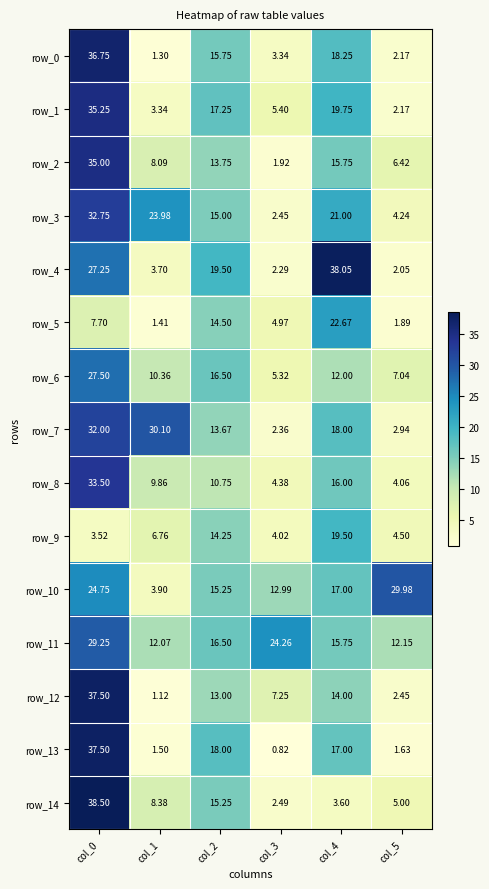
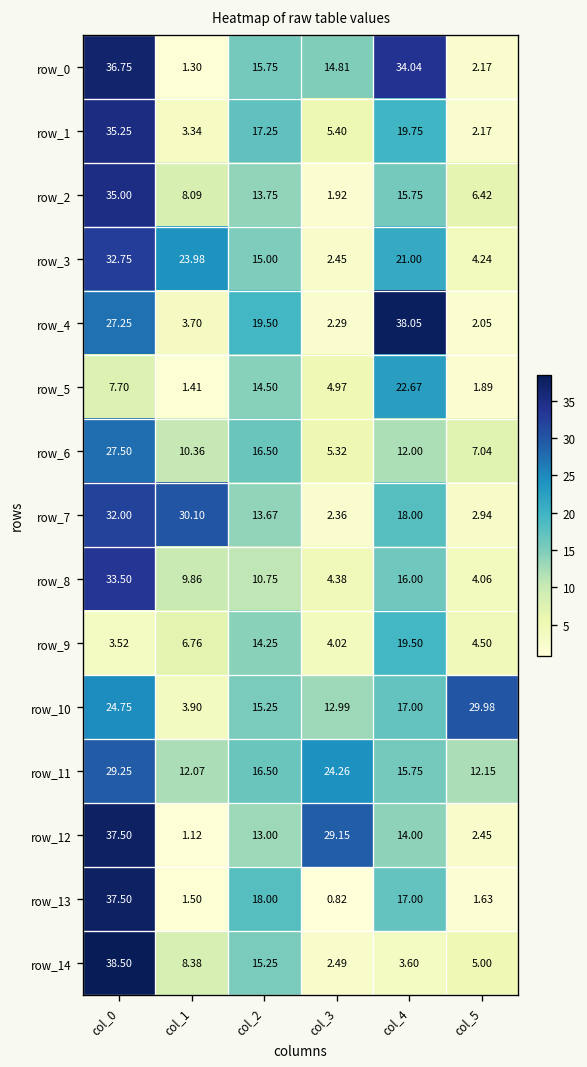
row_0, col_3: 3.34 -> 14.81
row_0, col_4: 18.25 -> 34.04
row_12, col_3: 7.25 -> 29.15
